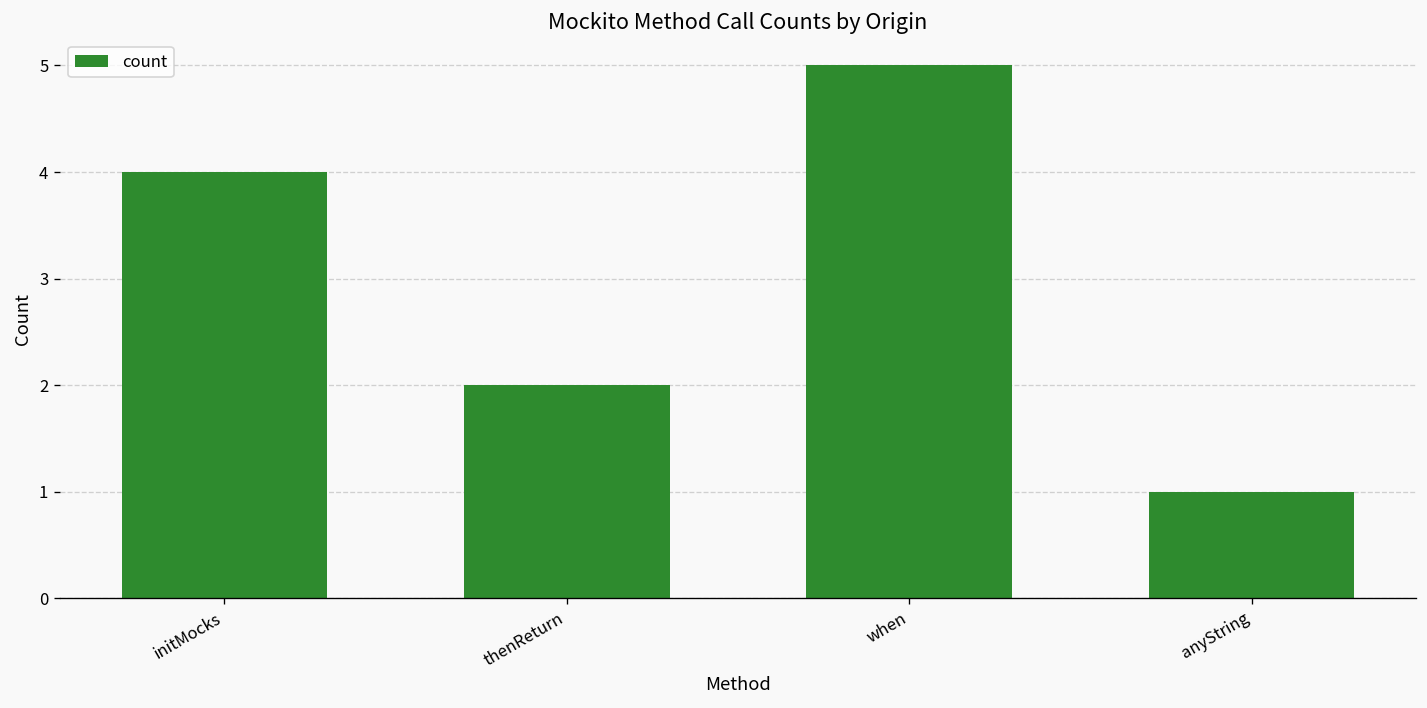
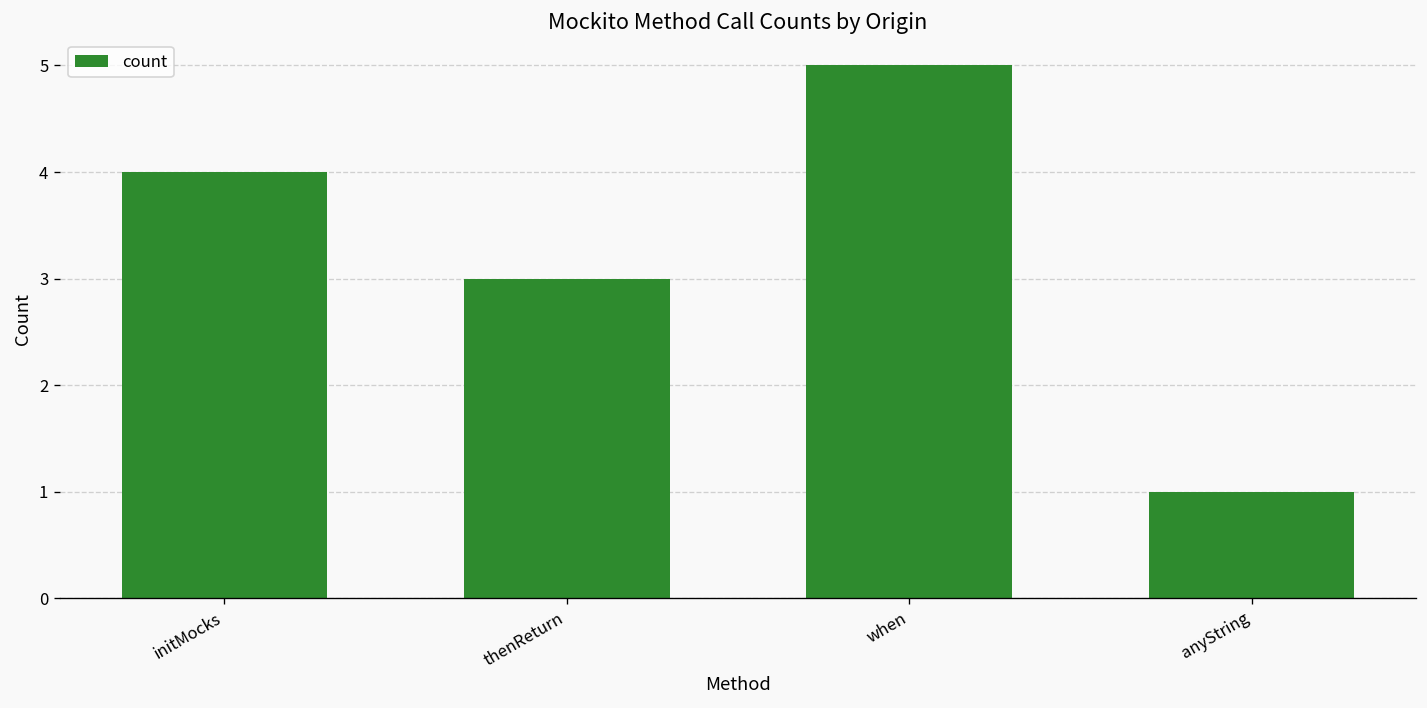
thenReturn: 2 -> 3
